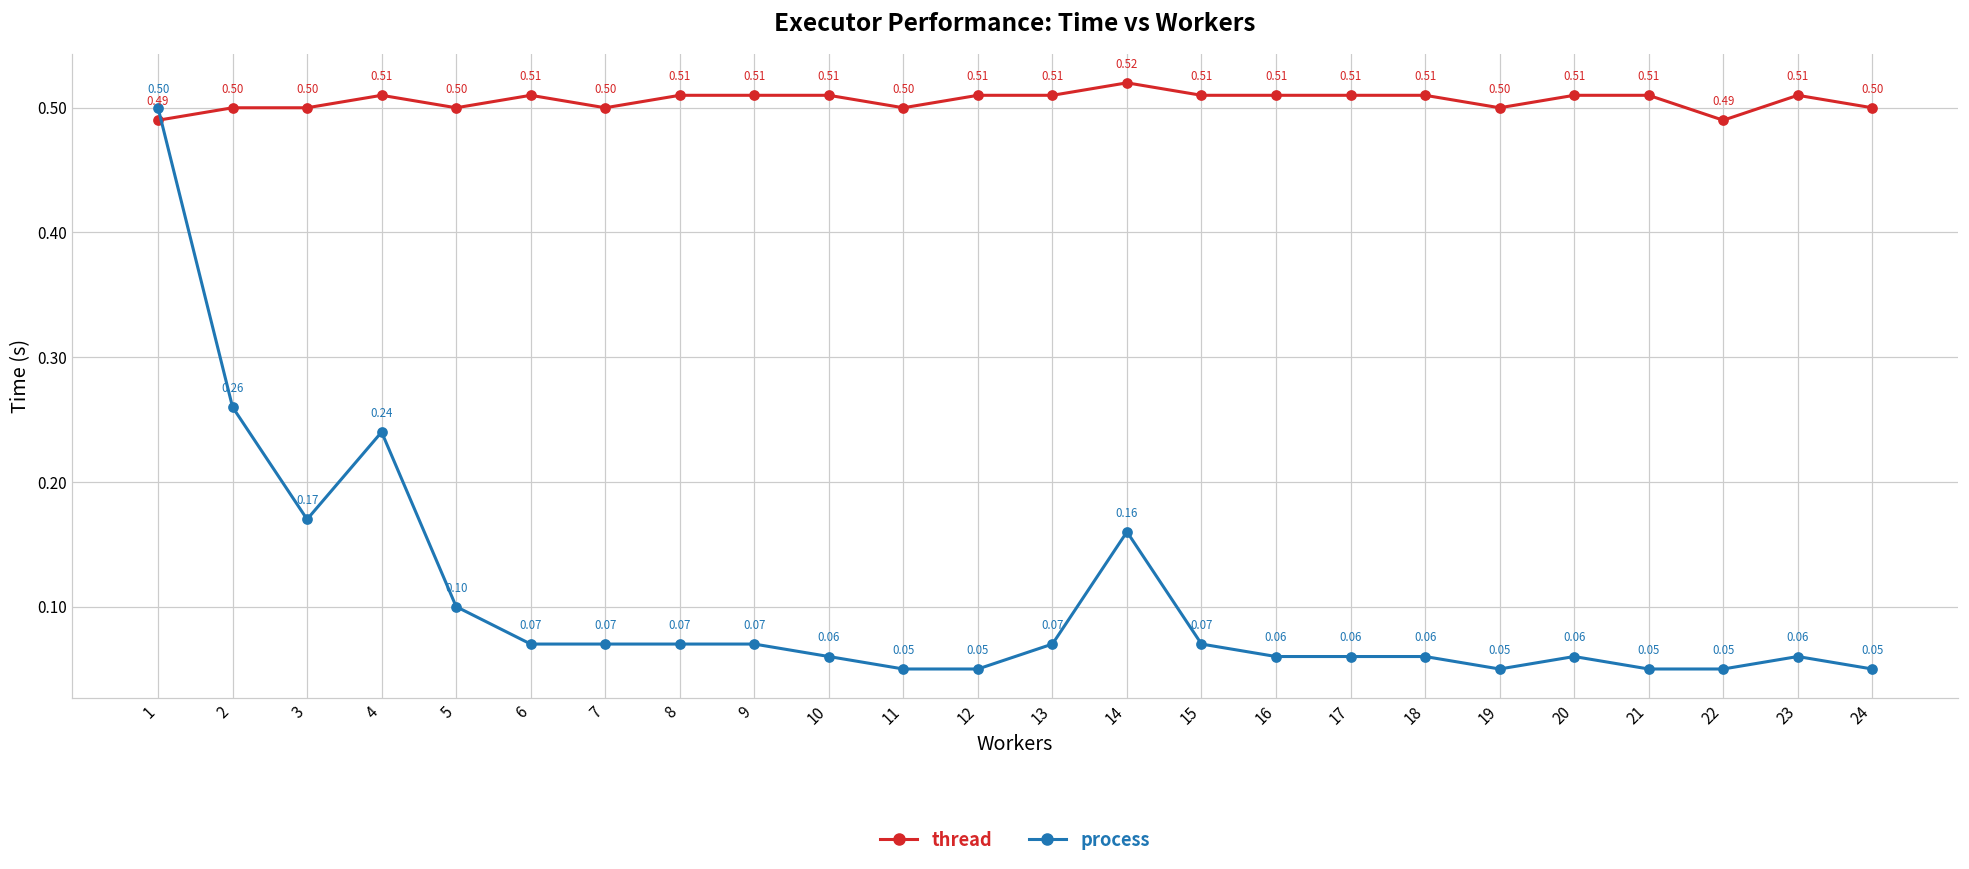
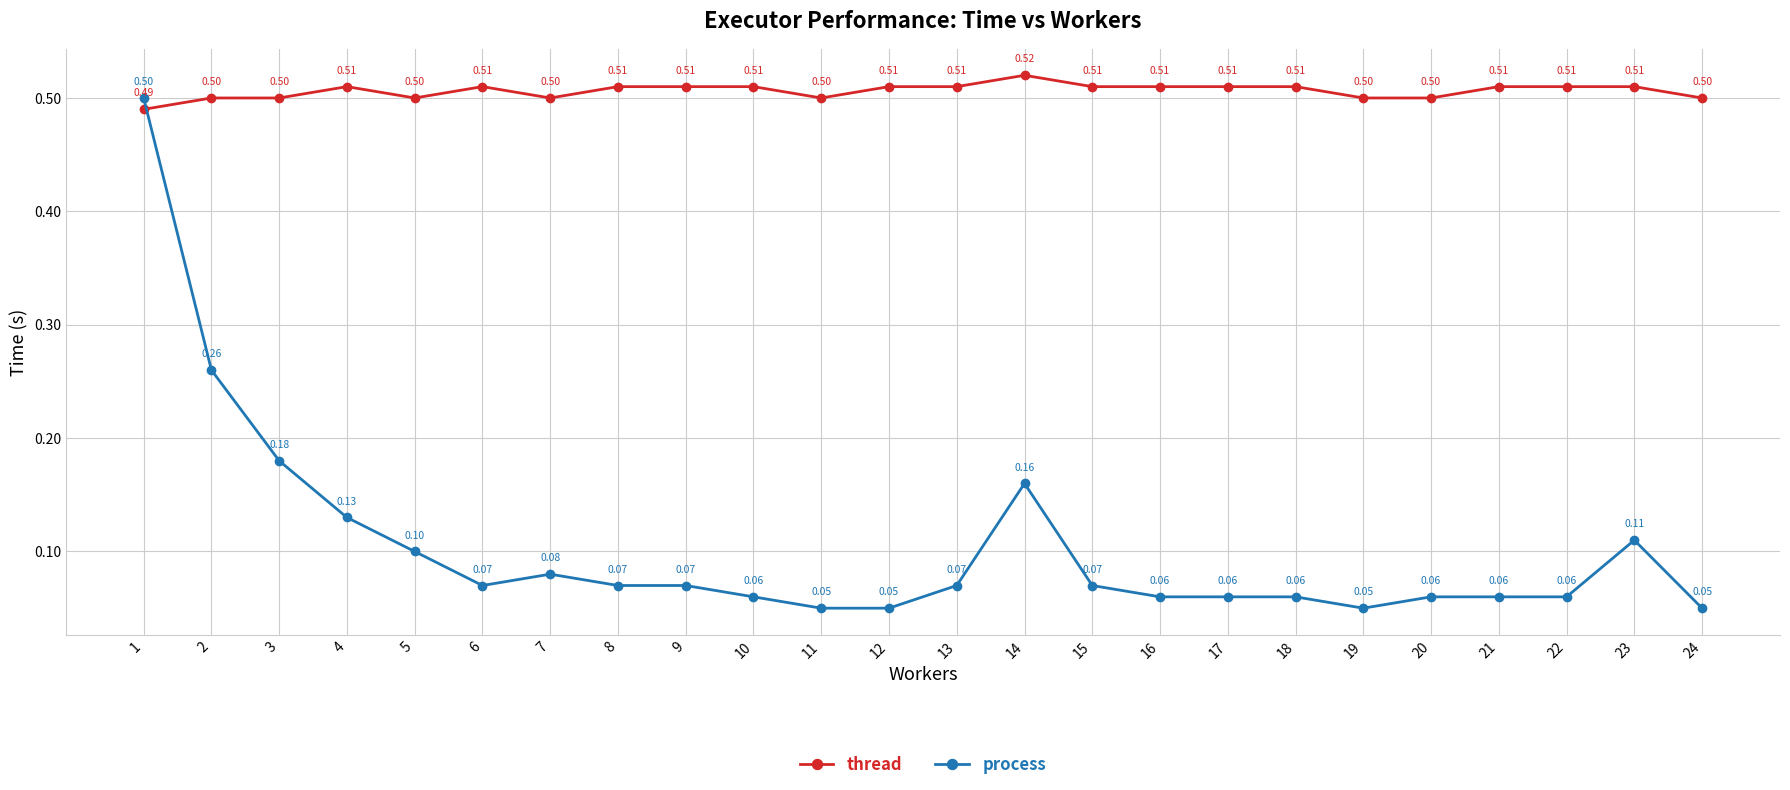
process, 3: 0.17 -> 0.18
process, 4: 0.24 -> 0.13
process, 7: 0.07 -> 0.08
thread, 20: 0.51 -> 0.50
process, 21: 0.05 -> 0.06
thread, 22: 0.49 -> 0.51
process, 22: 0.05 -> 0.06
process, 23: 0.06 -> 0.11
